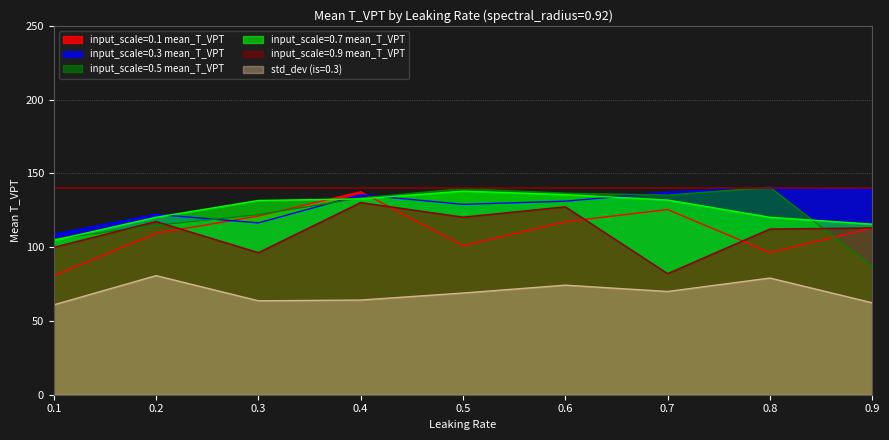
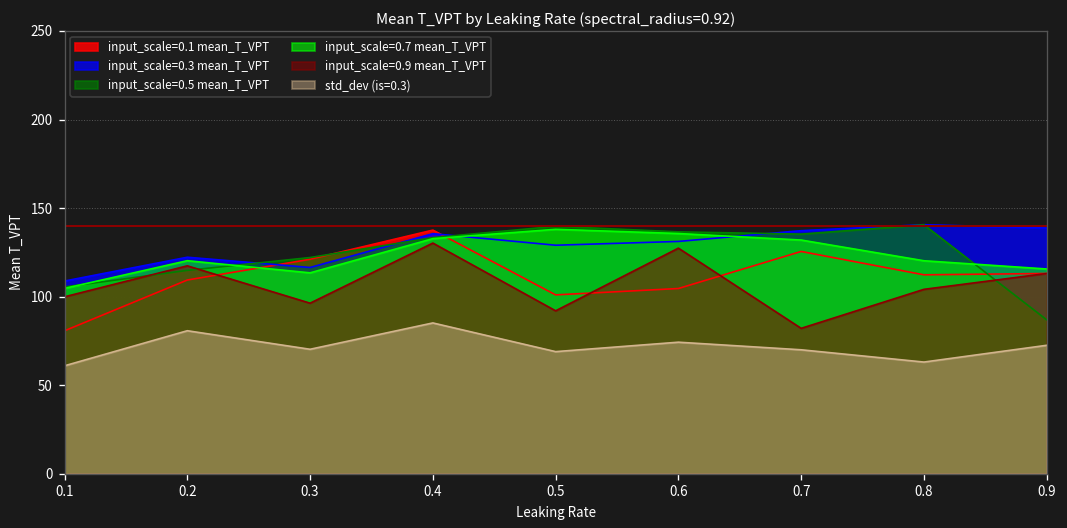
input_scale=0.7 mean_T_VPT, 0.3: 132 -> 113
std_dev (is=0.3), 0.3: 64 -> 70
std_dev (is=0.3), 0.4: 64 -> 85
input_scale=0.9 mean_T_VPT, 0.5: 120 -> 92
input_scale=0.1 mean_T_VPT, 0.6: 117 -> 105
input_scale=0.1 mean_T_VPT, 0.8: 96 -> 112
input_scale=0.9 mean_T_VPT, 0.8: 112 -> 104
std_dev (is=0.3), 0.8: 79 -> 63
std_dev (is=0.3), 0.9: 62 -> 73
